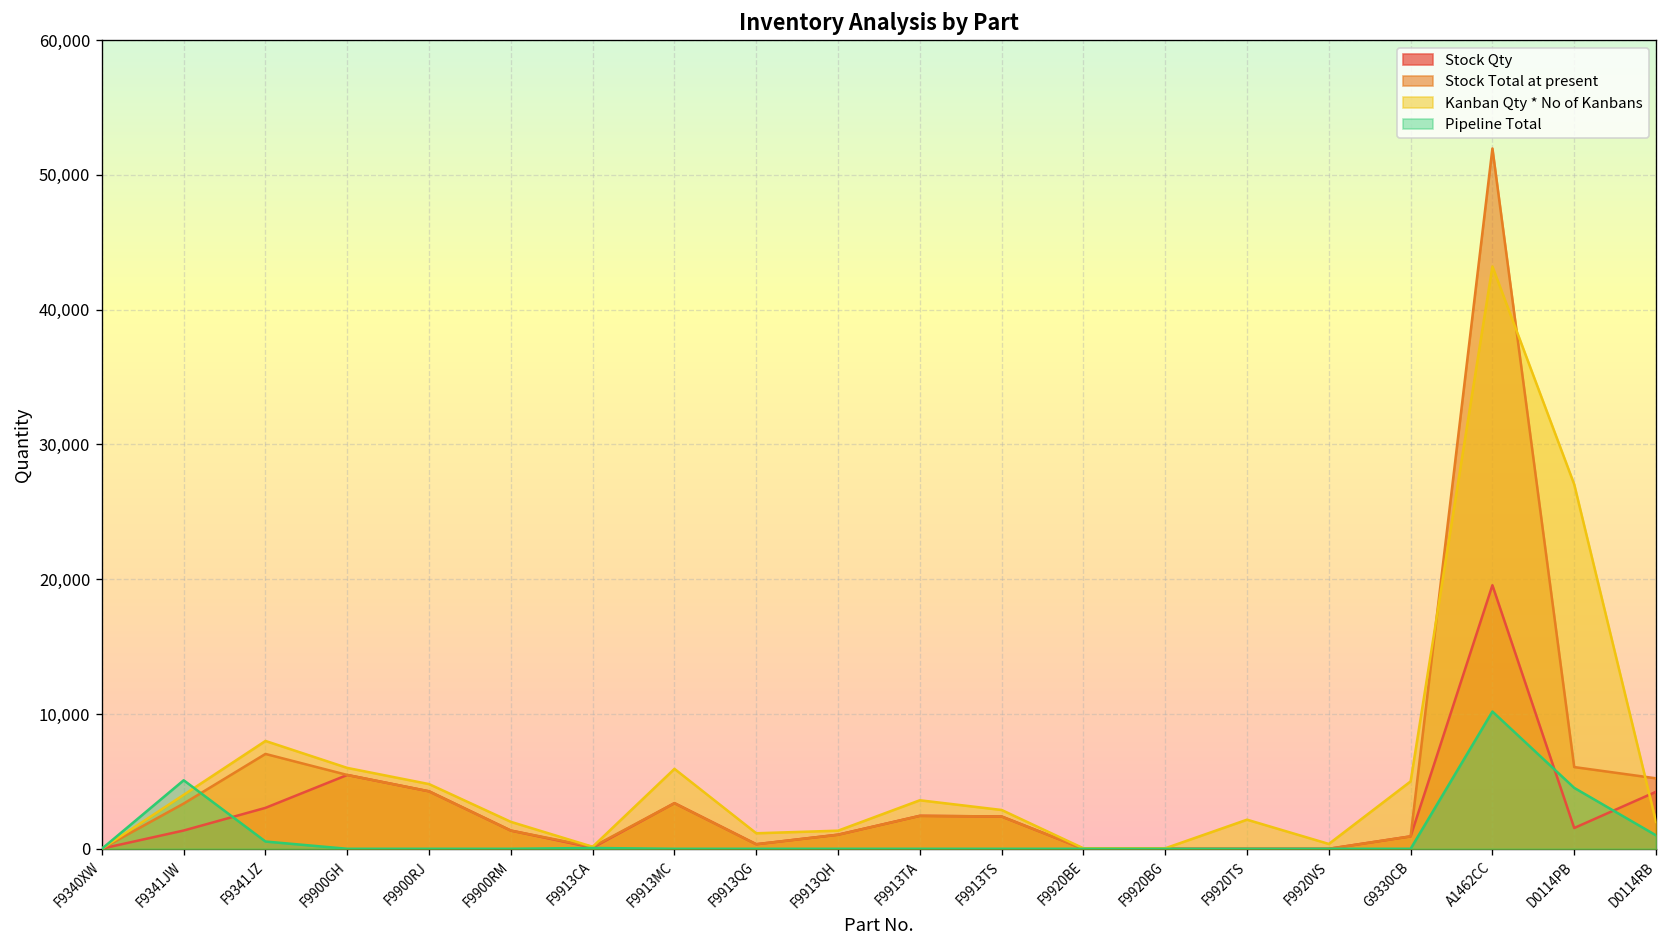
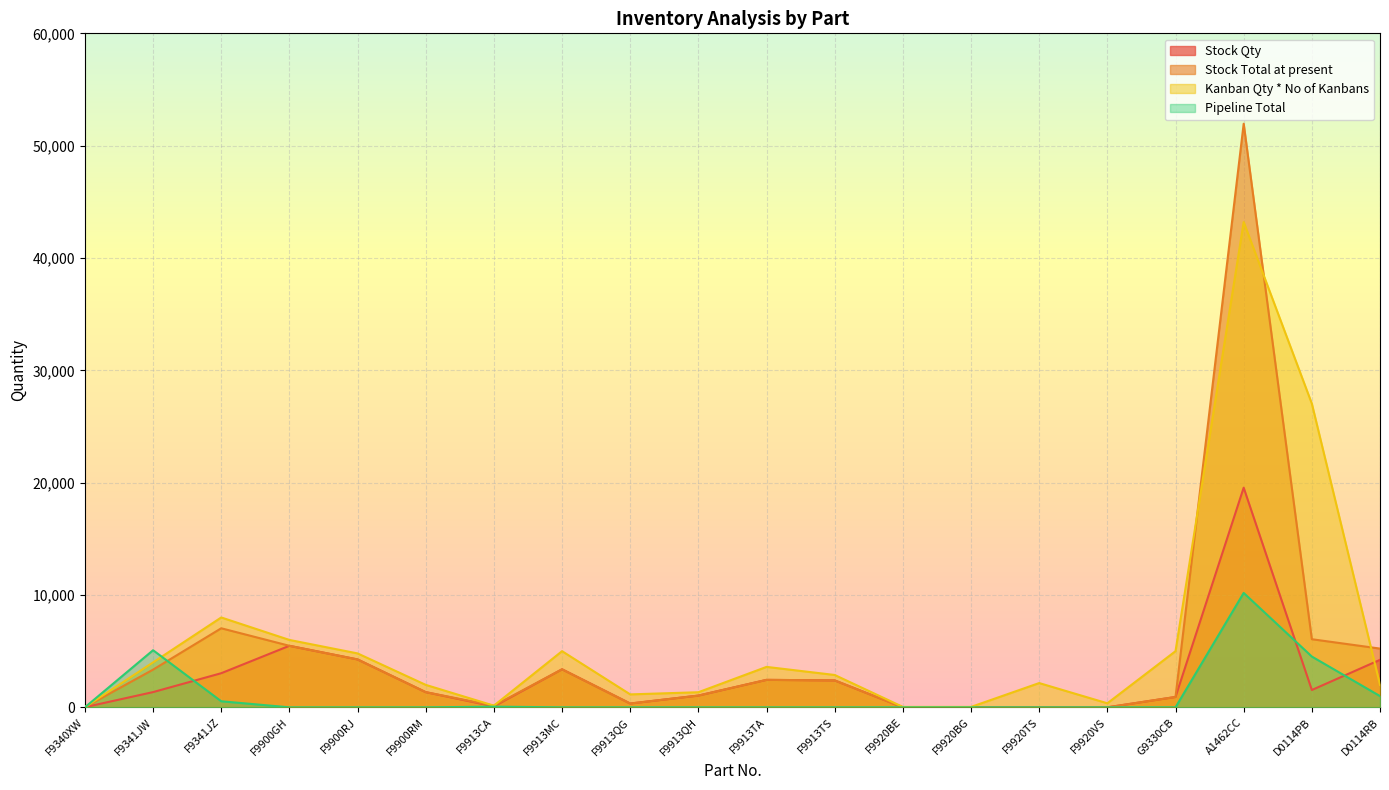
Kanban Qty * No of Kanbans, F9913MC: 5,900 -> 5,000
